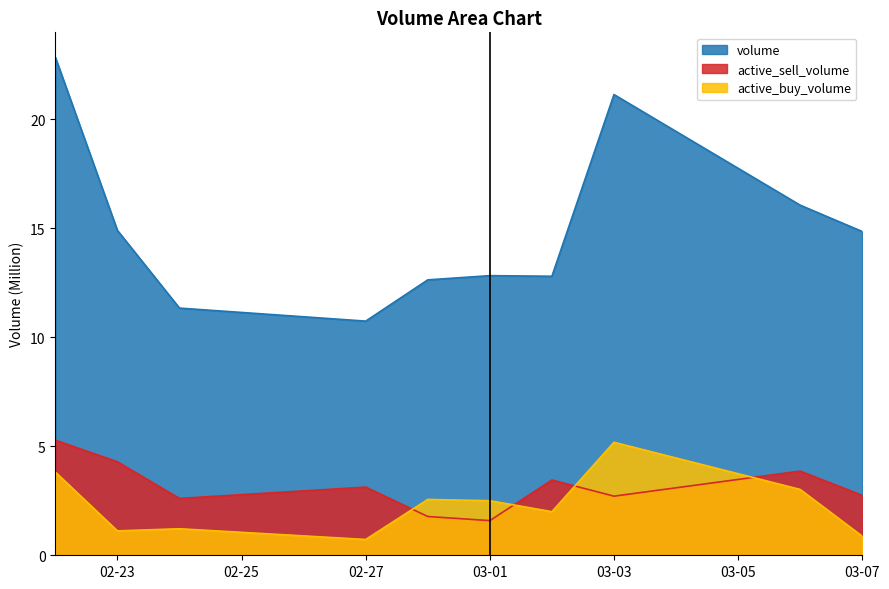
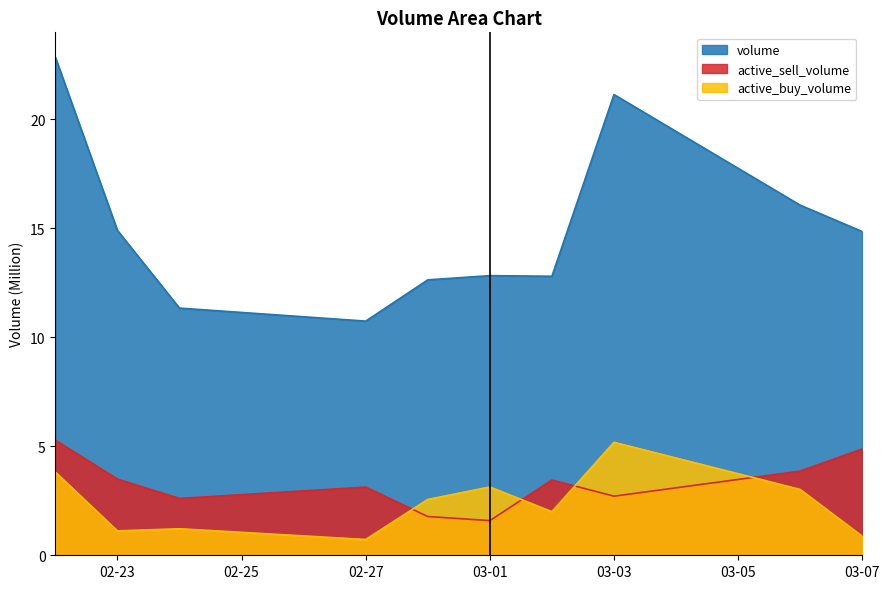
active_sell_volume, 02-23: 4.3 -> 3.5
active_buy_volume, 03-01: 2.5 -> 3.1
active_sell_volume, 03-07: 2.7 -> 4.9
